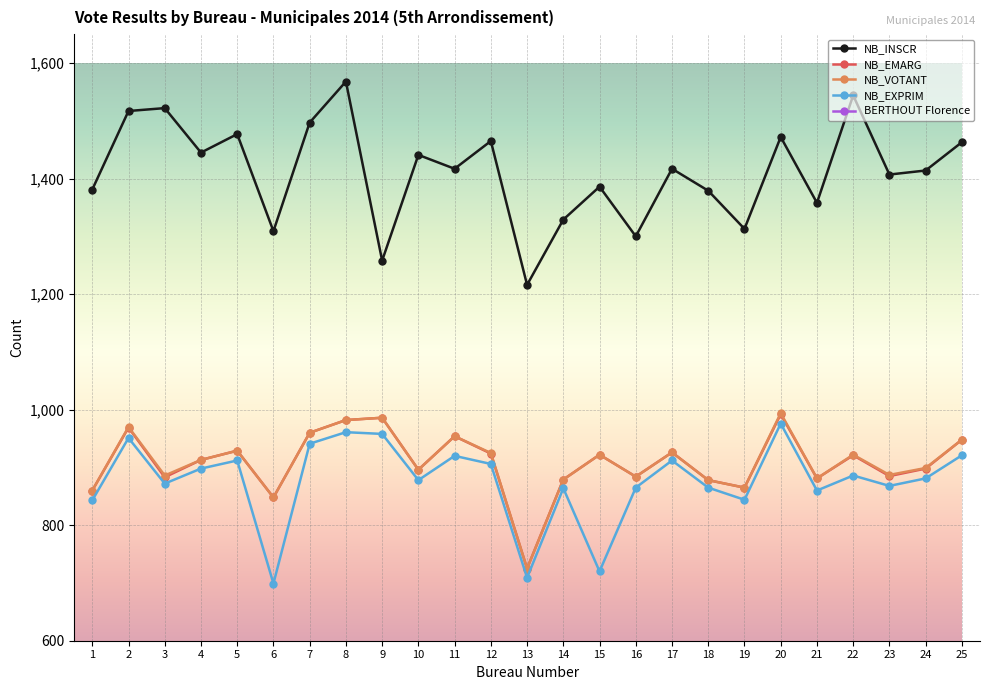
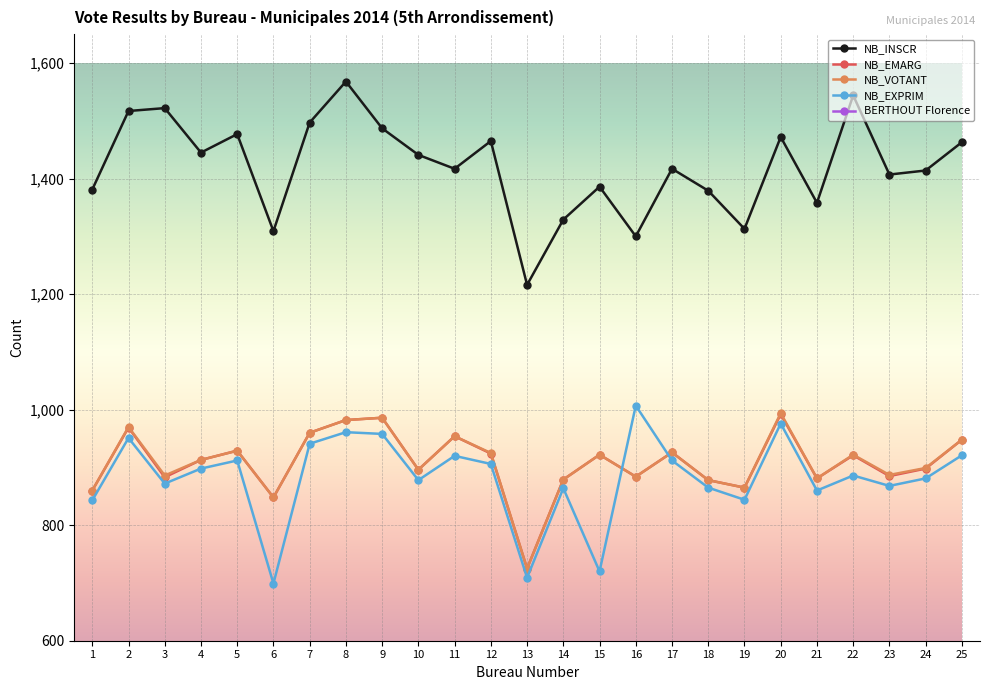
NB_INSCR, 9: 1,260 -> 1,490
NB_EXPRIM, 16: 870 -> 1,010
